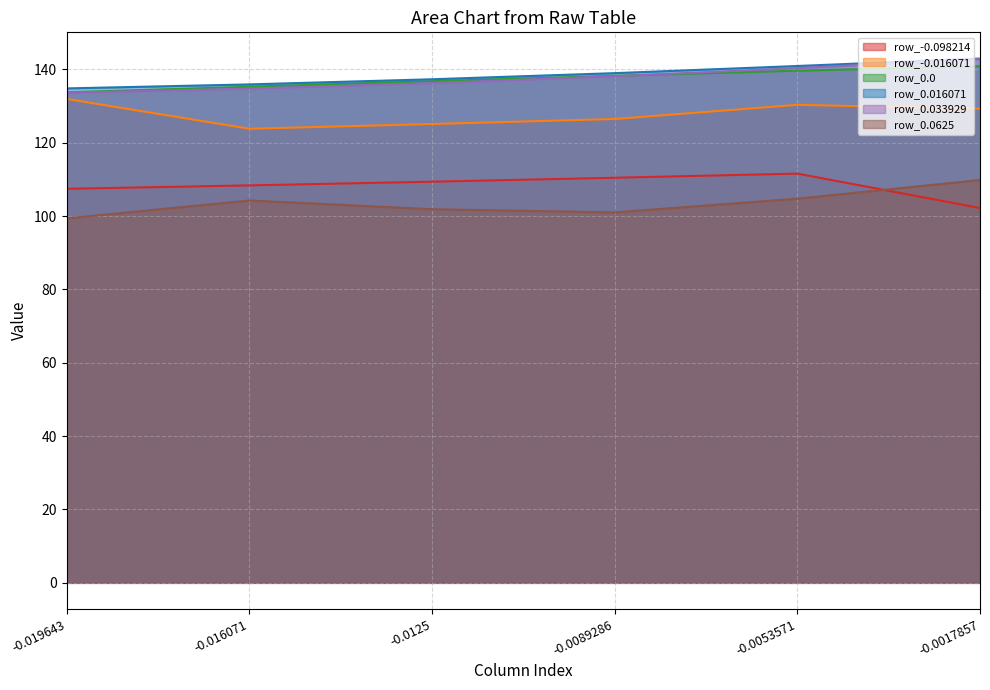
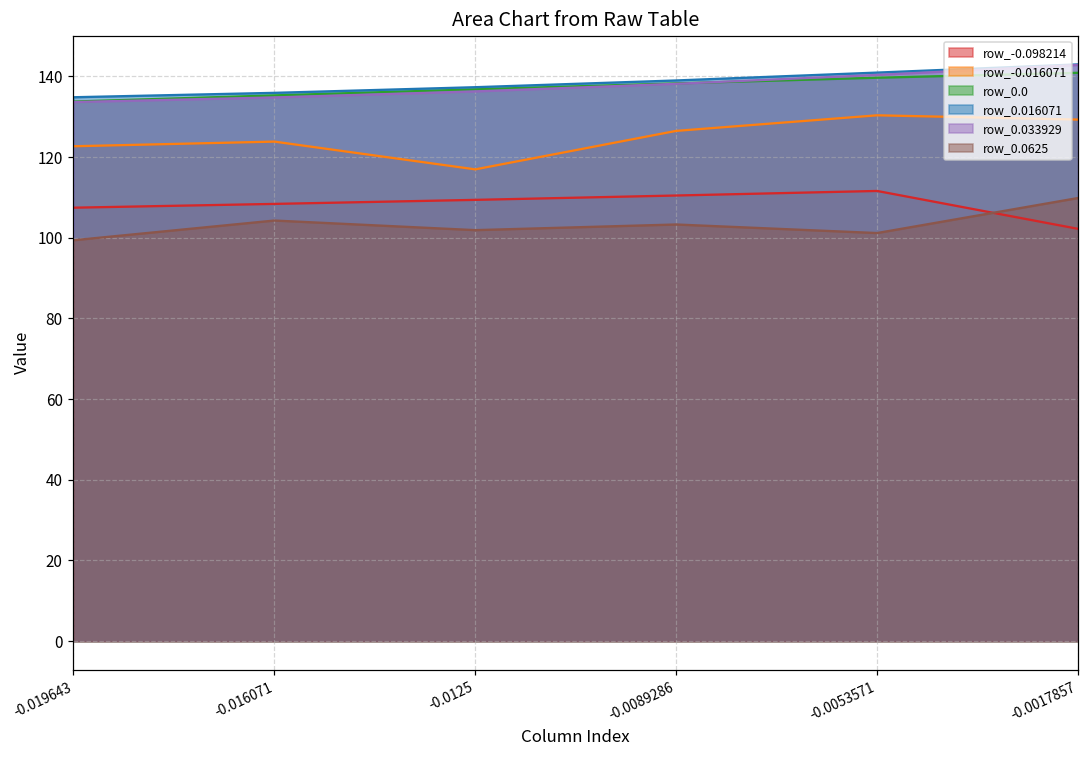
row_-0.016071, -0.019643: 132 -> 123
row_-0.016071, -0.0125: 125 -> 117
row_0.0625, -0.0089286: 101 -> 103
row_0.0625, -0.0053571: 105 -> 101
